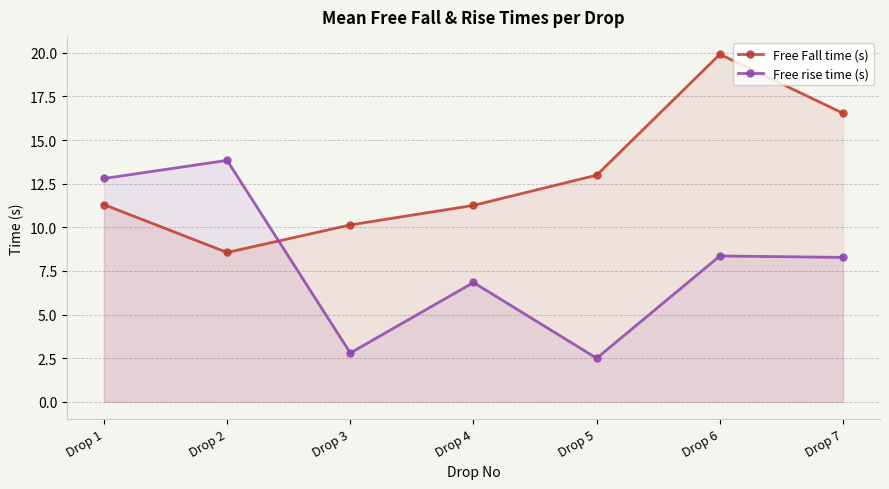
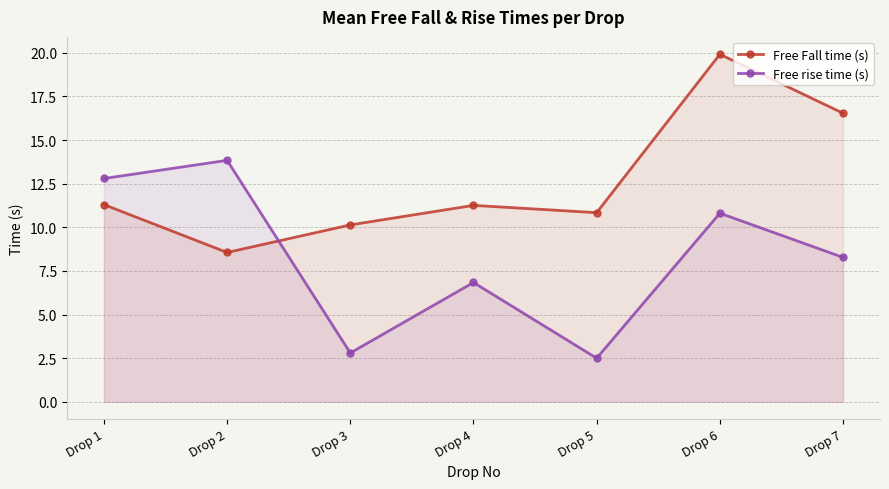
Free Fall time (s), Drop 5: 13.0 -> 10.8
Free rise time (s), Drop 6: 8.4 -> 10.8
